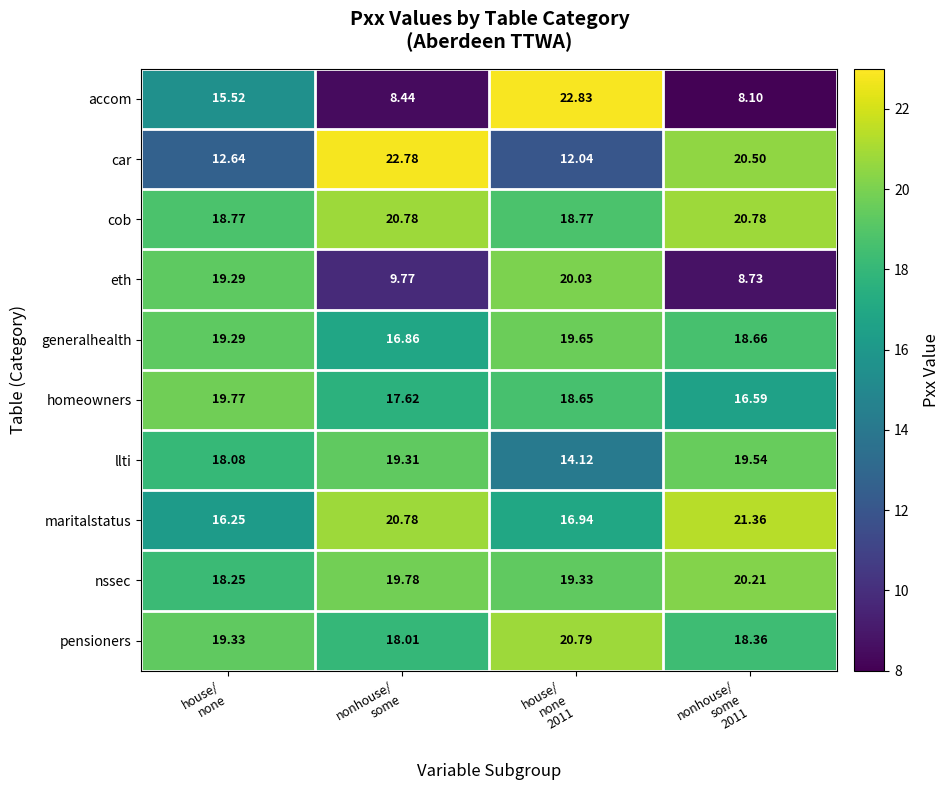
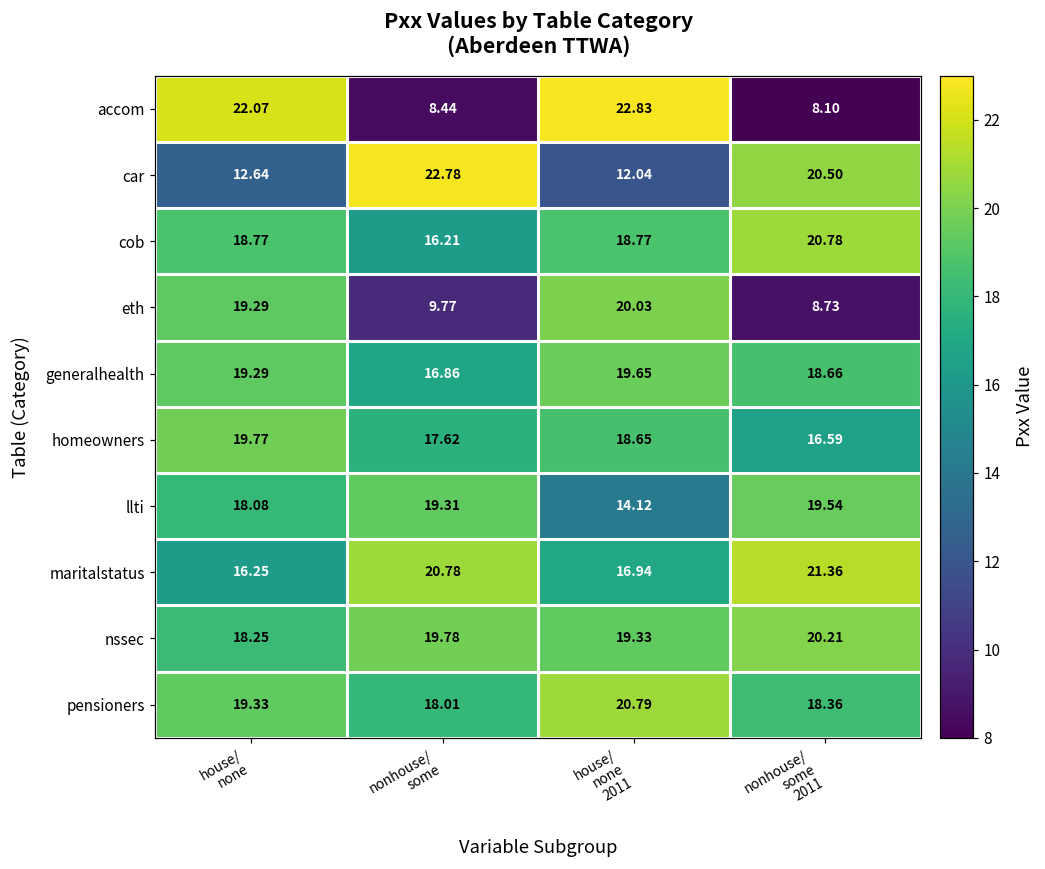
accom, house/ none: 15.52 -> 22.07
cob, nonhouse/ some: 20.78 -> 16.21
